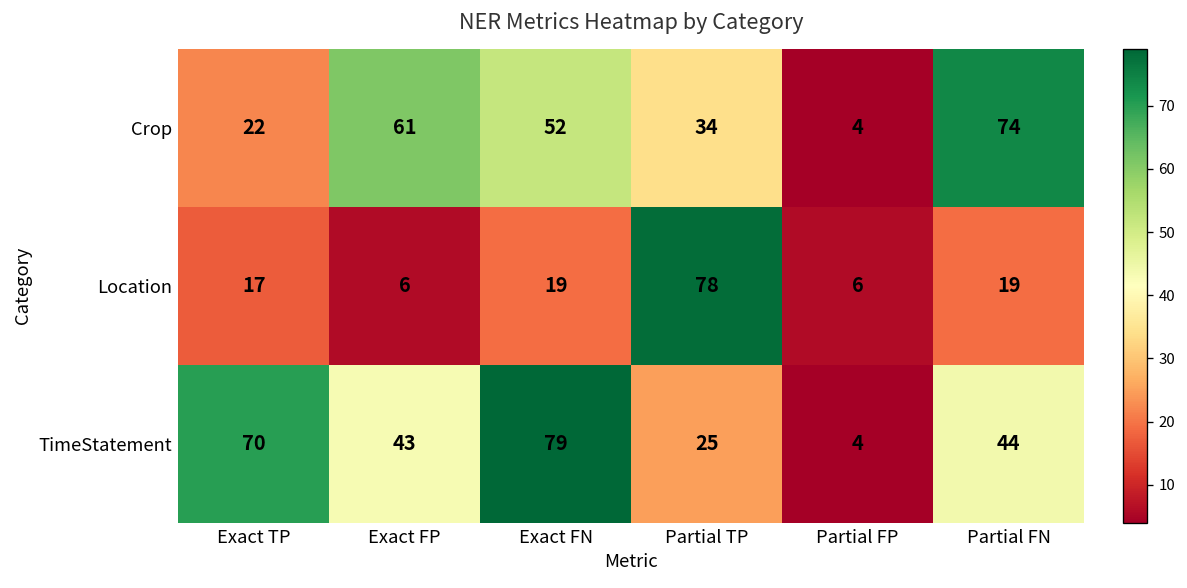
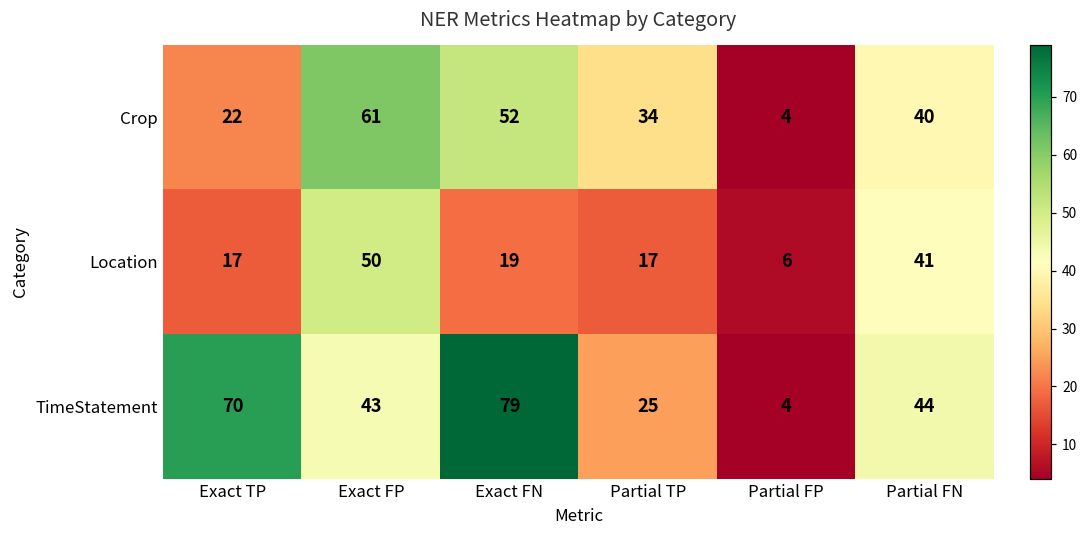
Crop, Partial FN: 74 -> 40
Location, Exact FP: 6 -> 50
Location, Partial TP: 78 -> 17
Location, Partial FN: 19 -> 41
